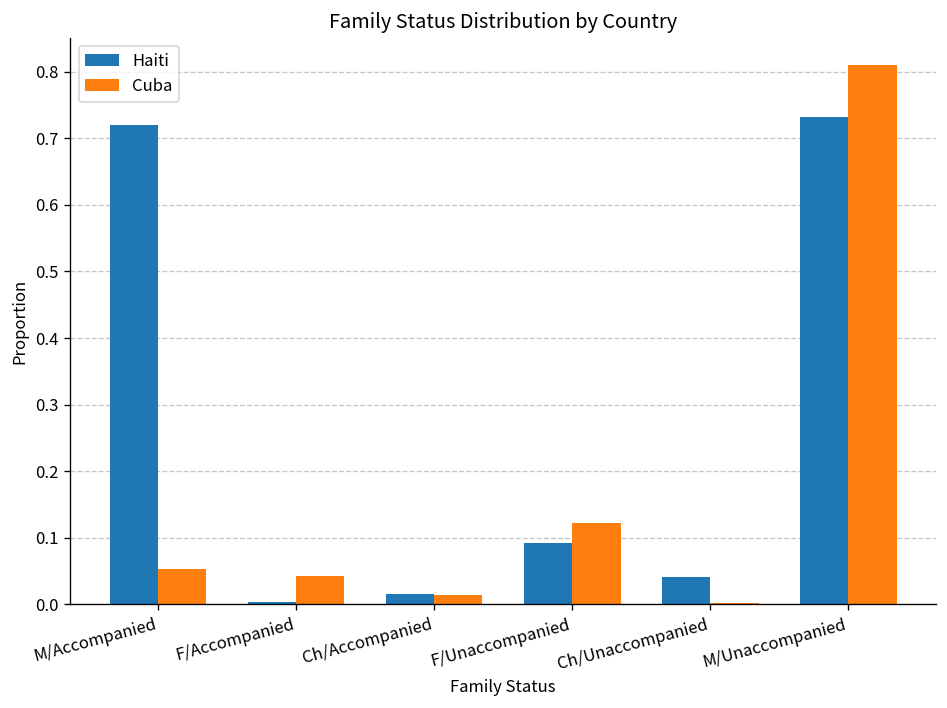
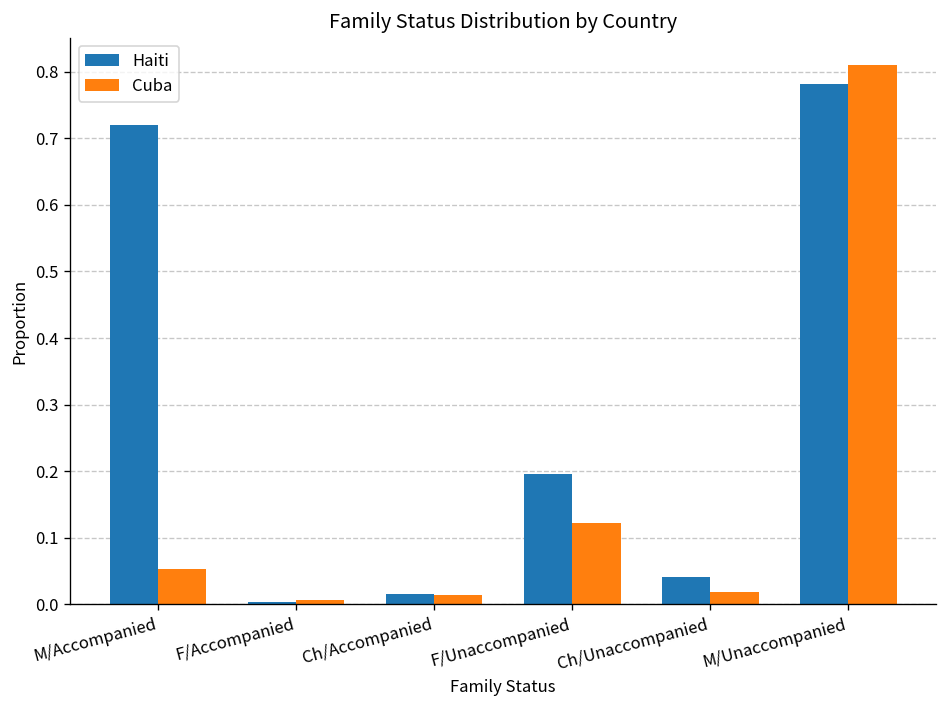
Cuba, F/Accompanied: 0.04 -> 0.01
Haiti, F/Unaccompanied: 0.09 -> 0.20
Cuba, Ch/Unaccompanied: 0.00 -> 0.02
Haiti, M/Unaccompanied: 0.73 -> 0.78
